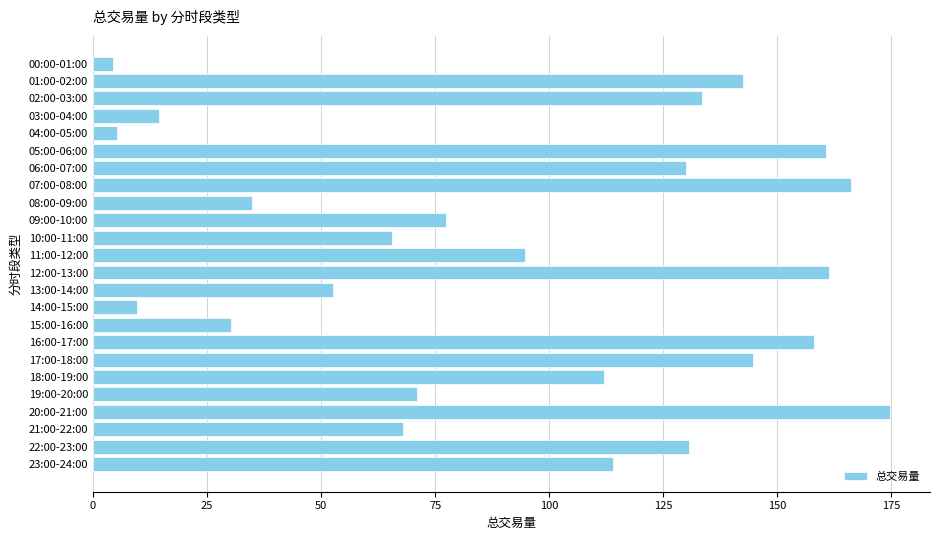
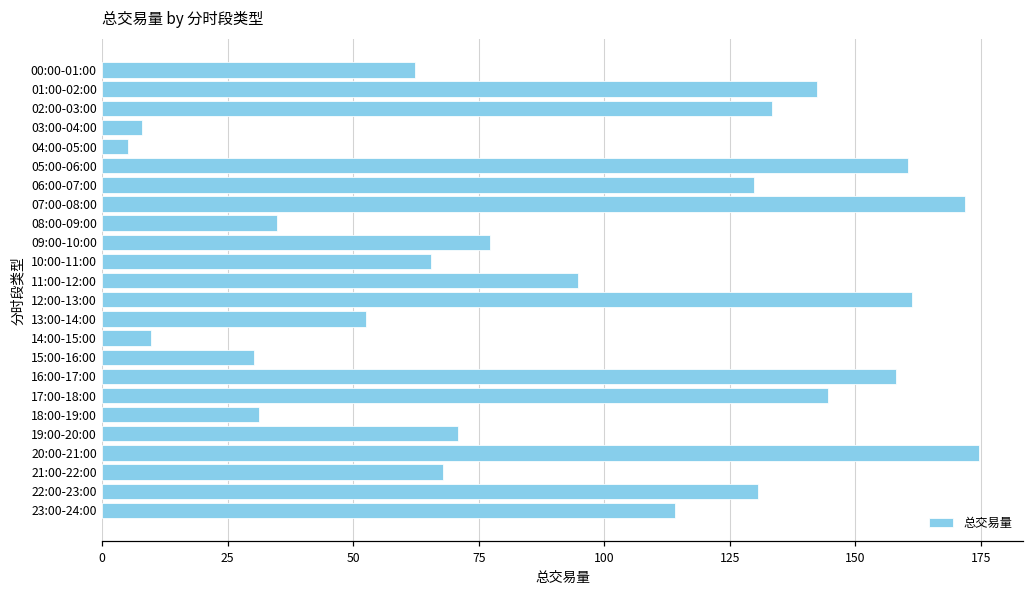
00:00-01:00: 4 -> 62
03:00-04:00: 14 -> 8
07:00-08:00: 166 -> 172
18:00-19:00: 112 -> 31
